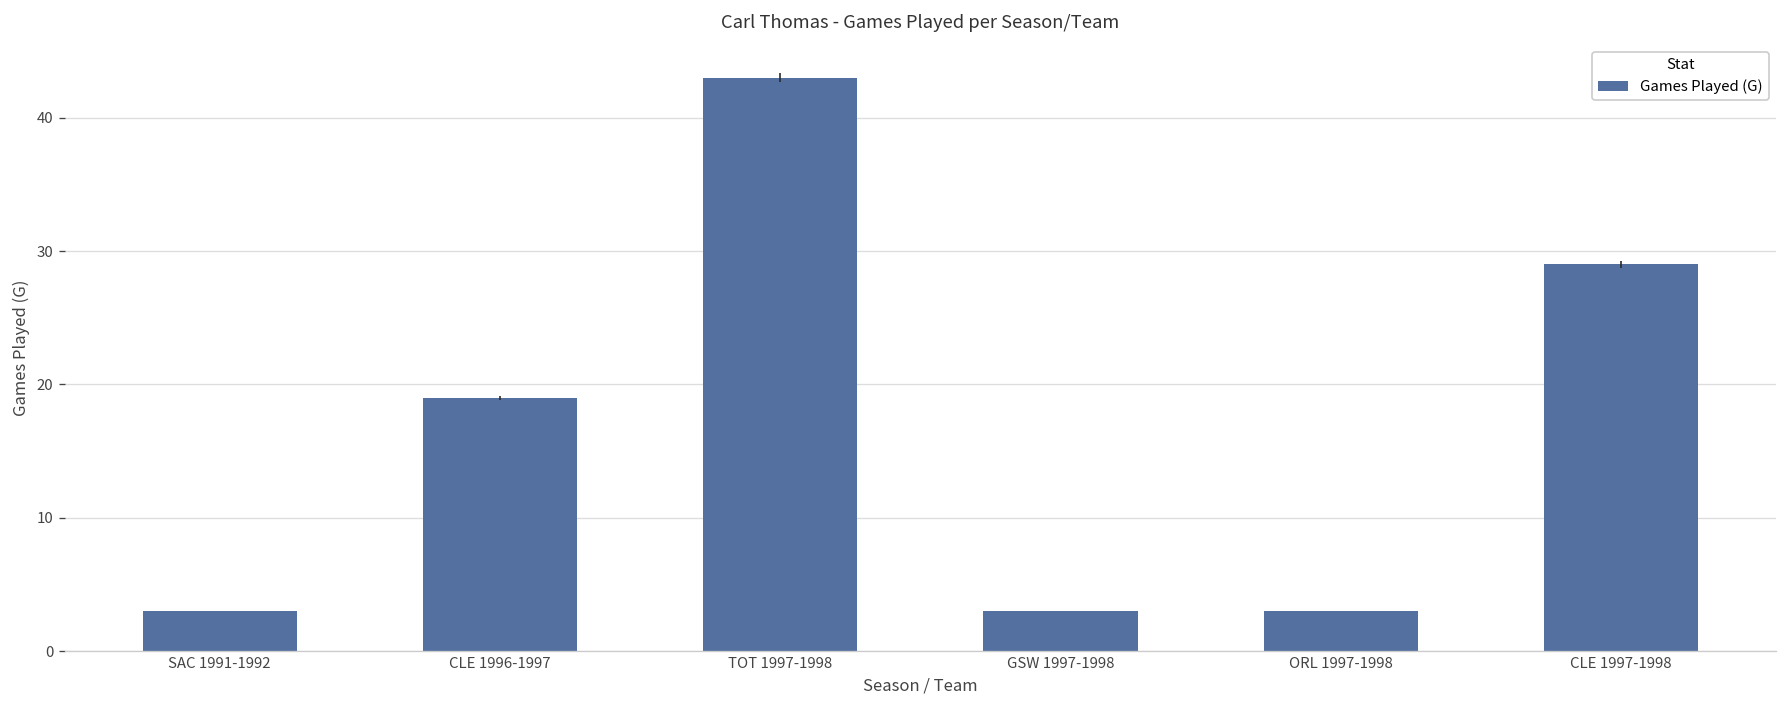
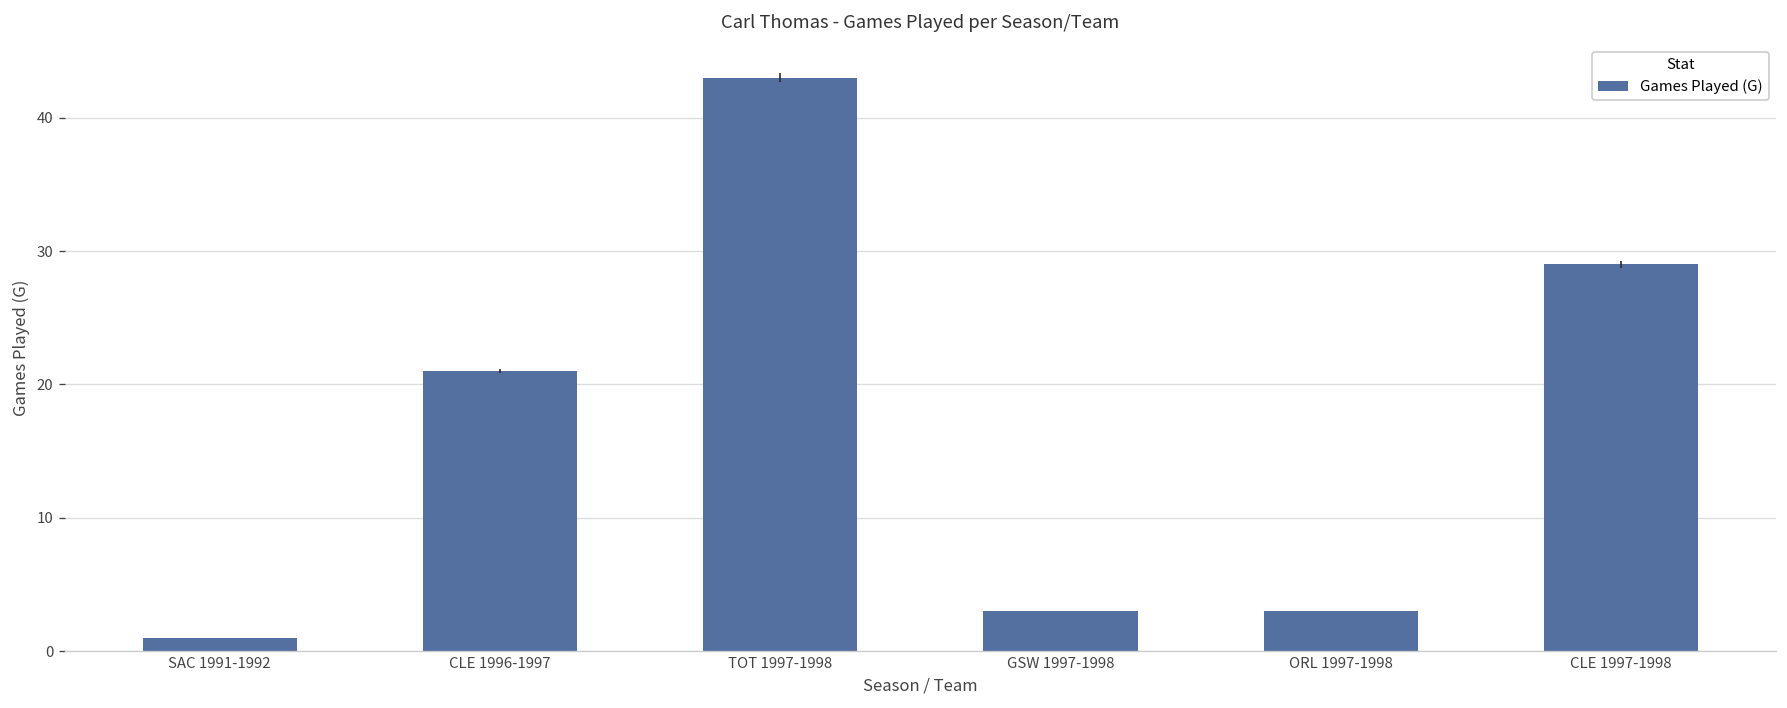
SAC 1991-1992: 3 -> 1
CLE 1996-1997: 19 -> 21
